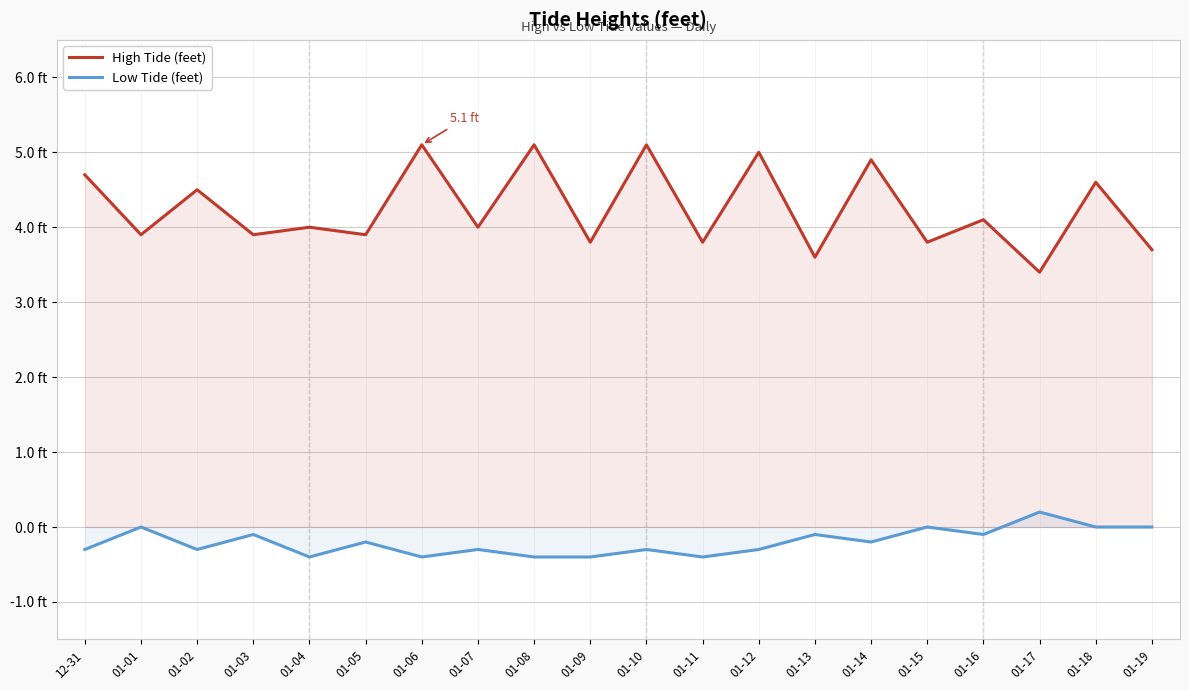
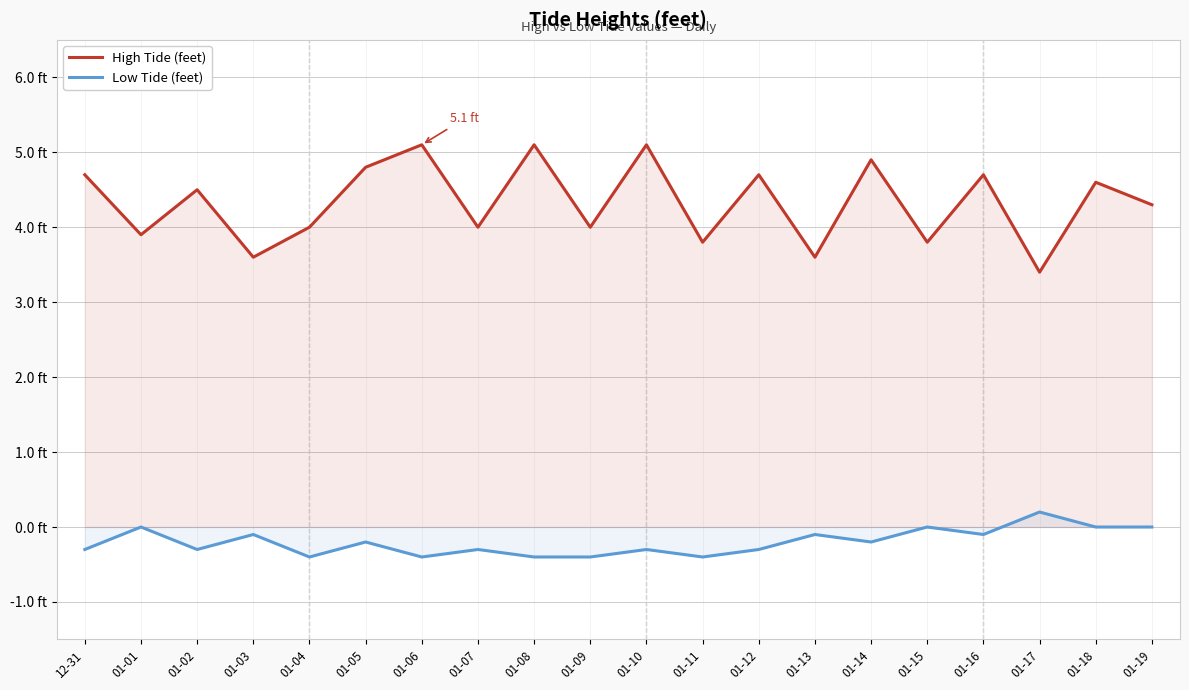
High Tide (feet), 01-03: 3.9 ft -> 3.6 ft
High Tide (feet), 01-05: 3.9 ft -> 4.8 ft
High Tide (feet), 01-09: 3.8 ft -> 4.0 ft
High Tide (feet), 01-12: 5.0 ft -> 4.7 ft
High Tide (feet), 01-16: 4.1 ft -> 4.7 ft
High Tide (feet), 01-19: 3.7 ft -> 4.3 ft
